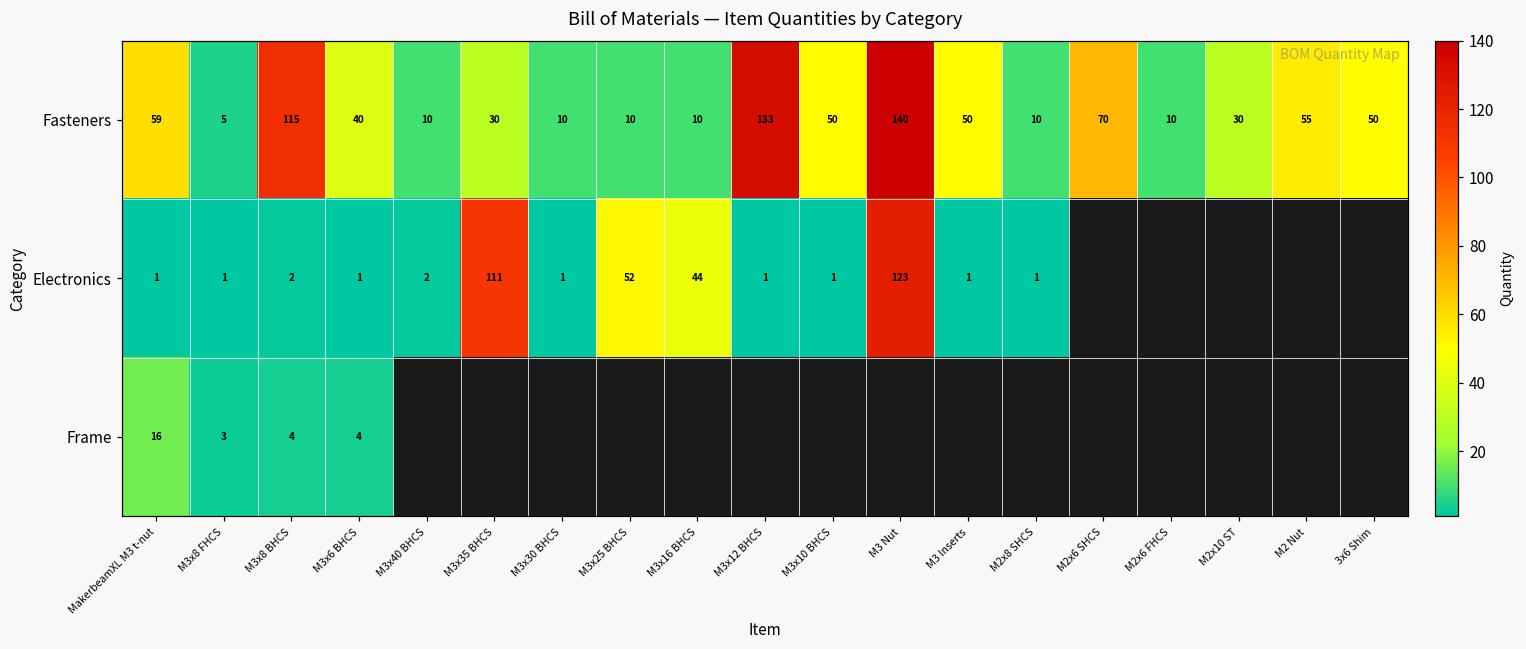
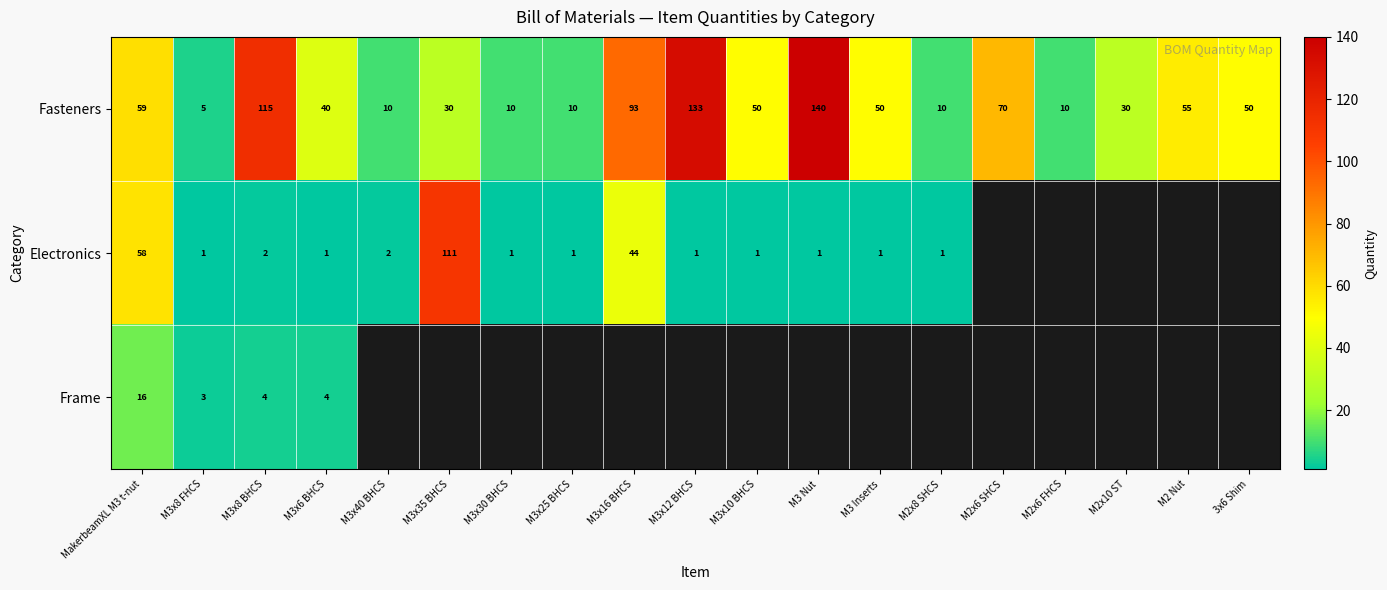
Fasteners, M3x16 BHCS: 10 -> 93
Electronics, MakerbeamXL M3 t-nut: 1 -> 58
Electronics, M3x25 BHCS: 52 -> 1
Electronics, M3 Nut: 123 -> 1
